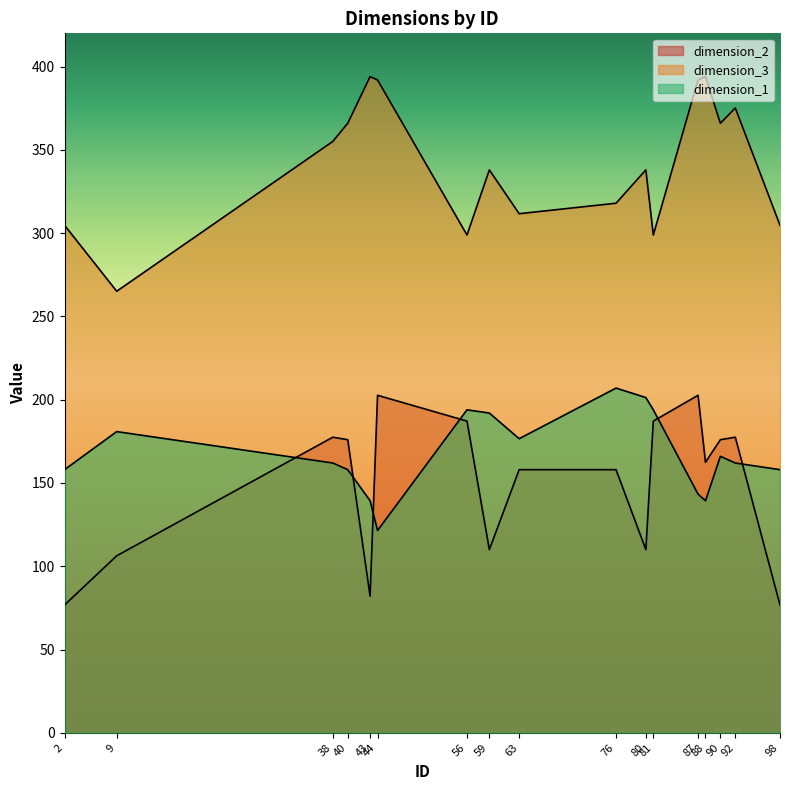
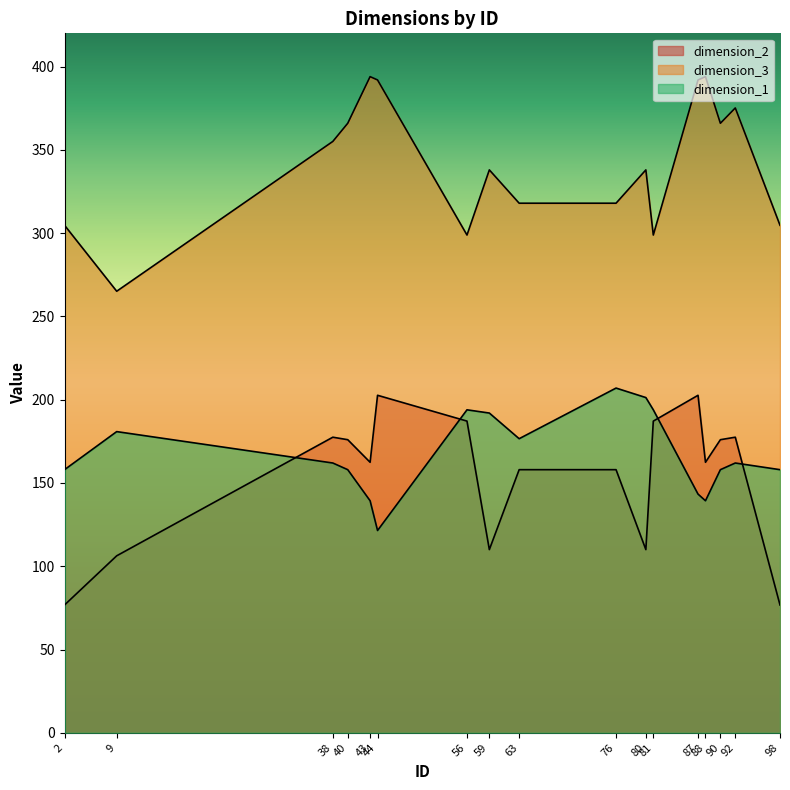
dimension_2, 43: 82 -> 162
dimension_3, 63: 312 -> 318
dimension_1, 90: 166 -> 158
